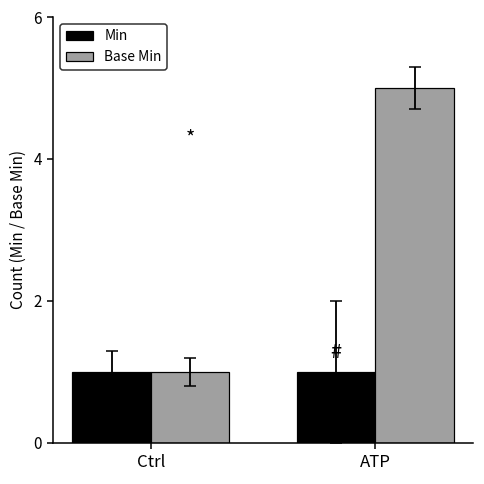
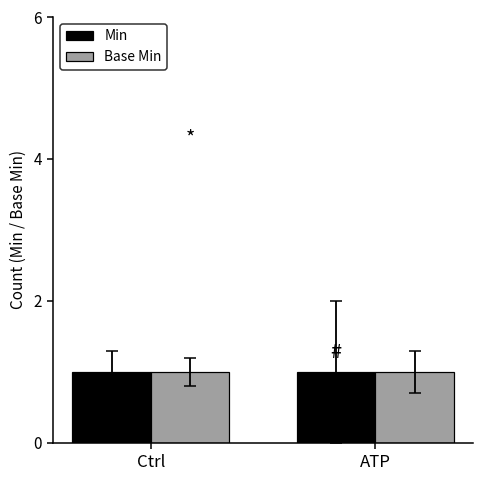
Base Min, ATP: 5 -> 1
